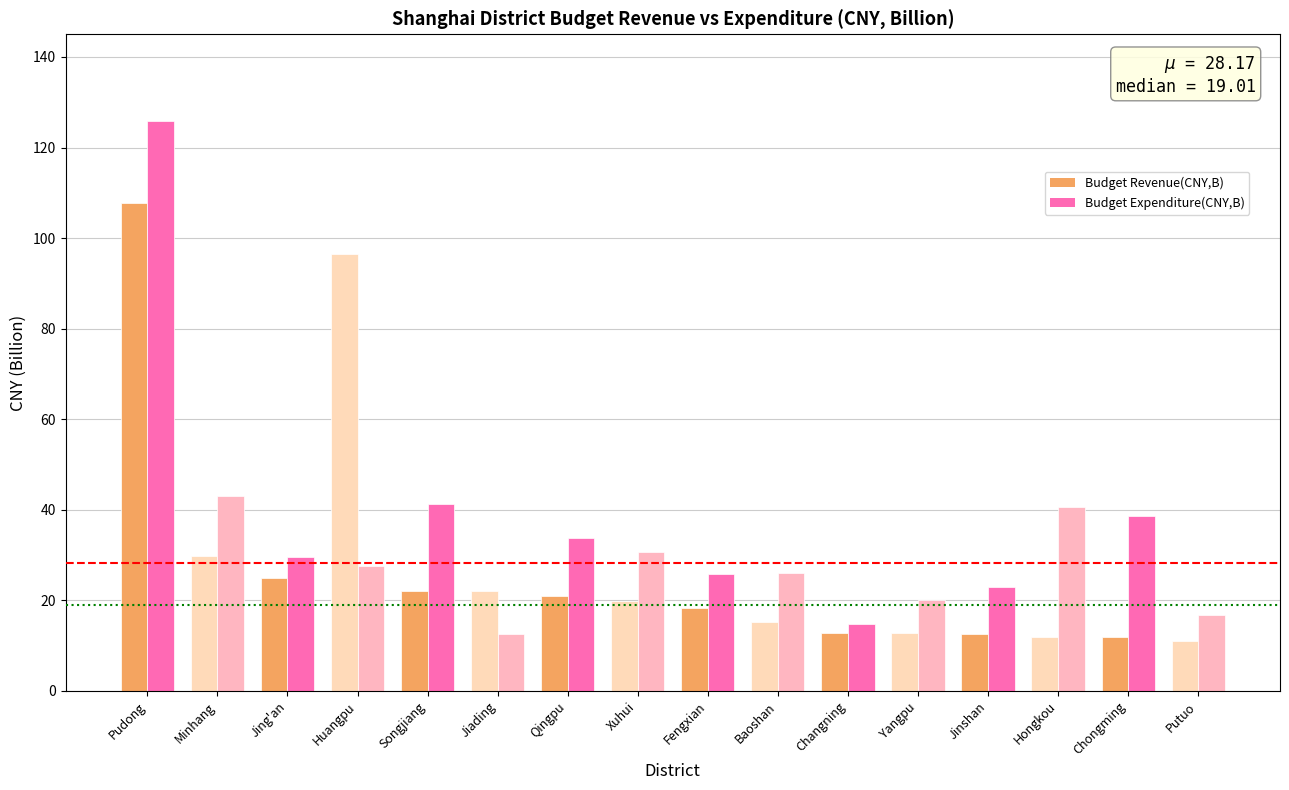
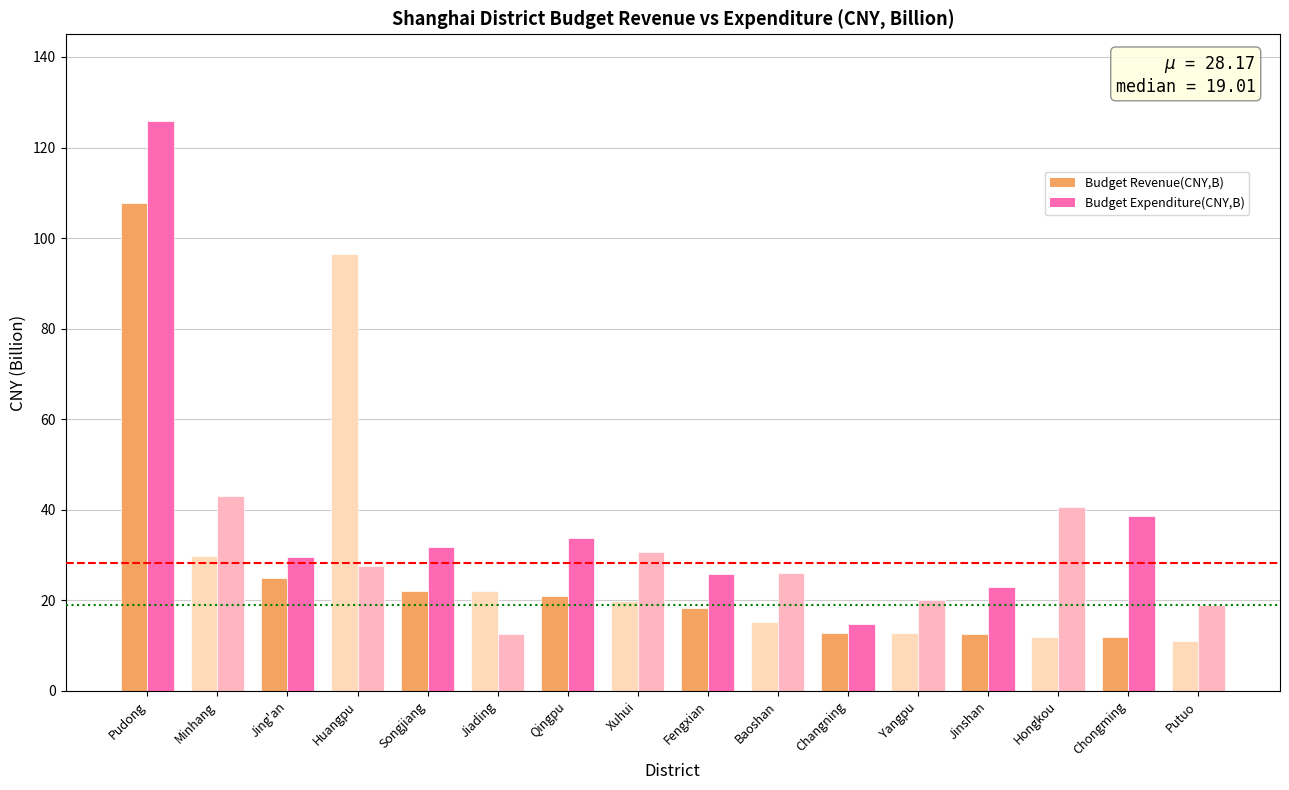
Budget Expenditure(CNY,B), Songjiang: 41 -> 32
Budget Expenditure(CNY,B), Putuo: 17 -> 19
